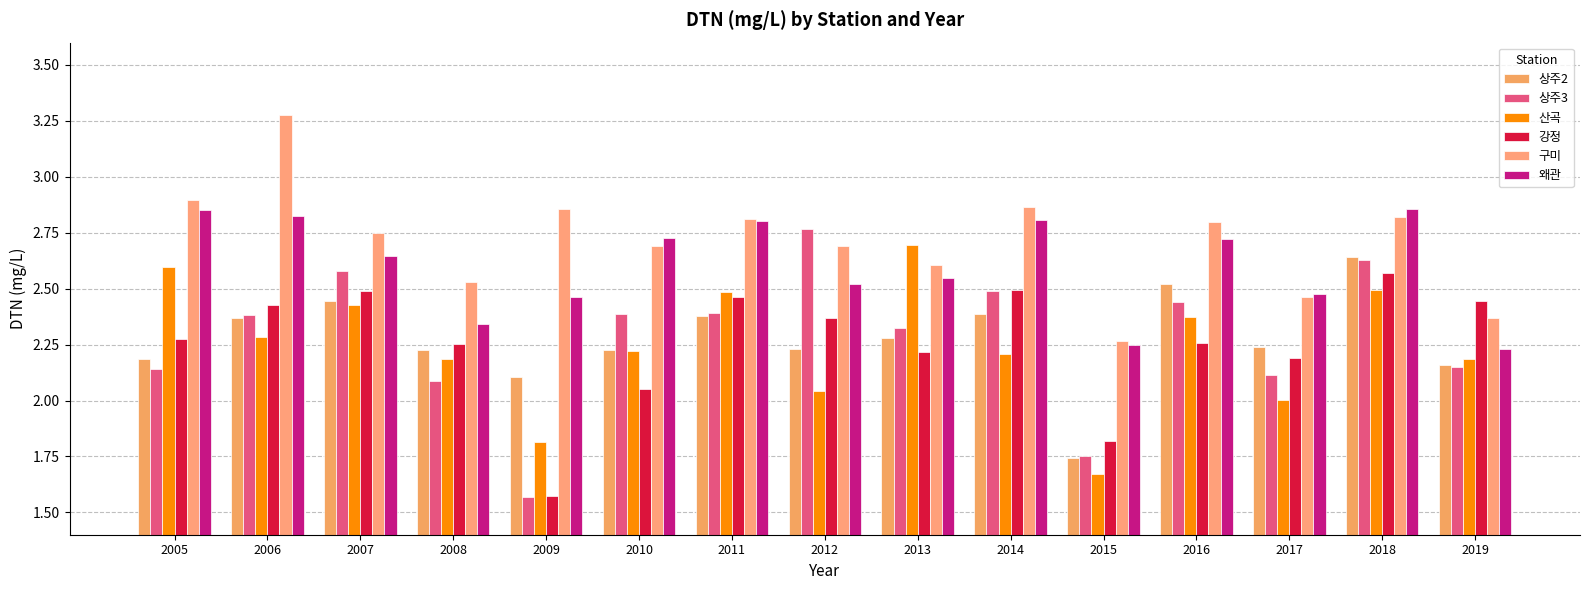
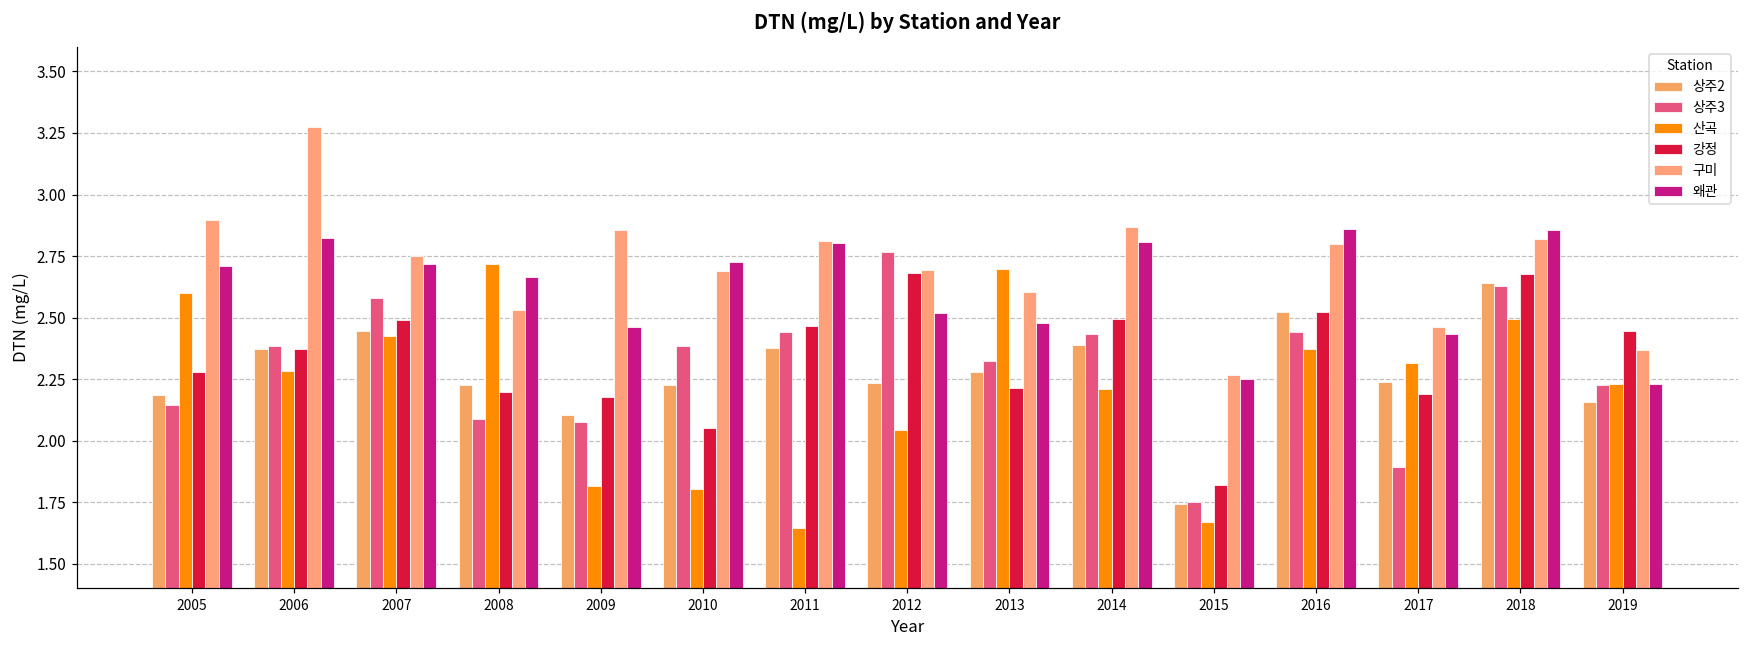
왜관, 2005: 2.85 -> 2.71
강정, 2006: 2.43 -> 2.37
왜관, 2007: 2.64 -> 2.72
산곡, 2008: 2.19 -> 2.72
강정, 2008: 2.25 -> 2.20
왜관, 2008: 2.34 -> 2.67
상주3, 2009: 1.57 -> 2.08
강정, 2009: 1.57 -> 2.18
산곡, 2010: 2.22 -> 1.80
상주3, 2011: 2.39 -> 2.44
산곡, 2011: 2.48 -> 1.65
강정, 2012: 2.37 -> 2.68
왜관, 2013: 2.55 -> 2.48
상주3, 2014: 2.49 -> 2.44
강정, 2016: 2.26 -> 2.52
왜관, 2016: 2.72 -> 2.86
상주3, 2017: 2.11 -> 1.89
산곡, 2017: 2.00 -> 2.31
왜관, 2017: 2.48 -> 2.44
강정, 2018: 2.57 -> 2.68
상주3, 2019: 2.15 -> 2.23
산곡, 2019: 2.19 -> 2.23
